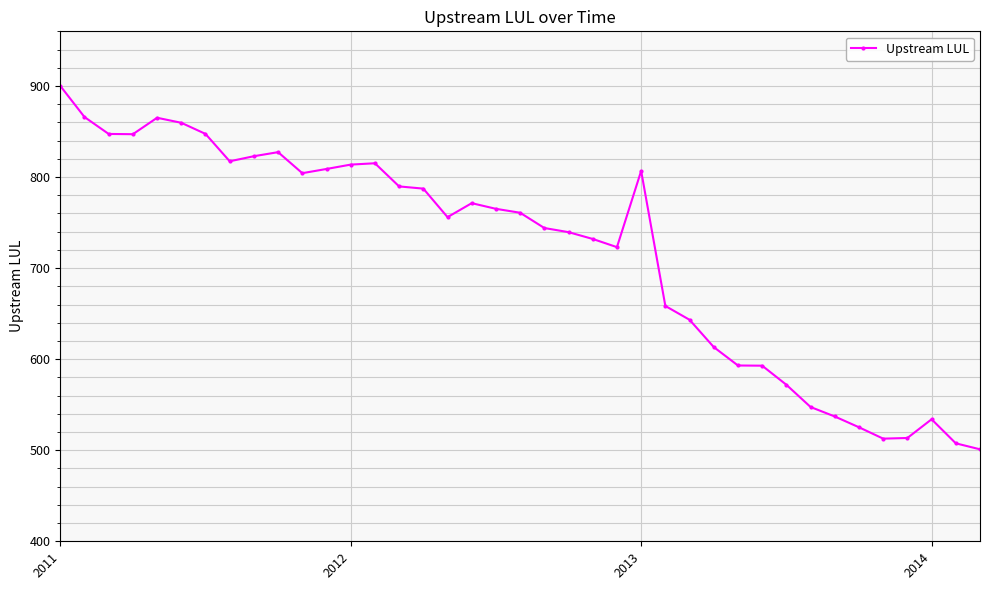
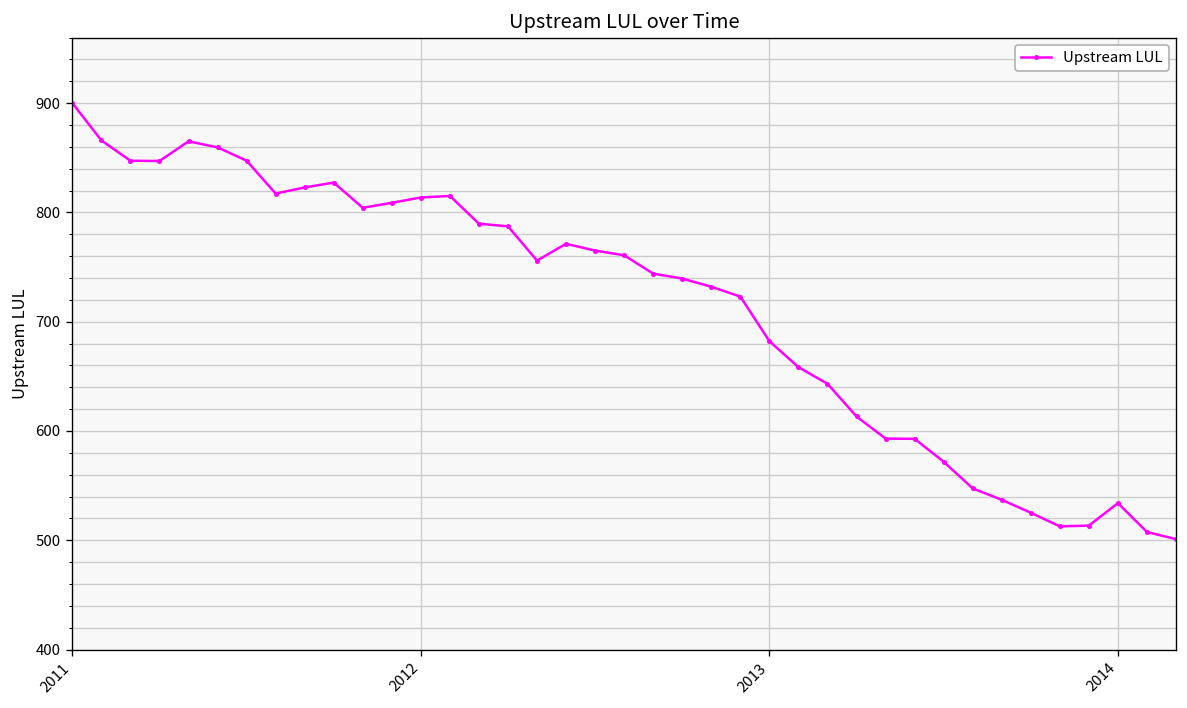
2013: 810 -> 680
